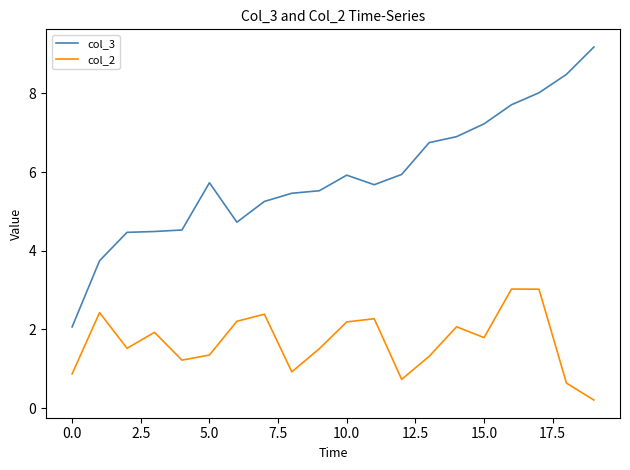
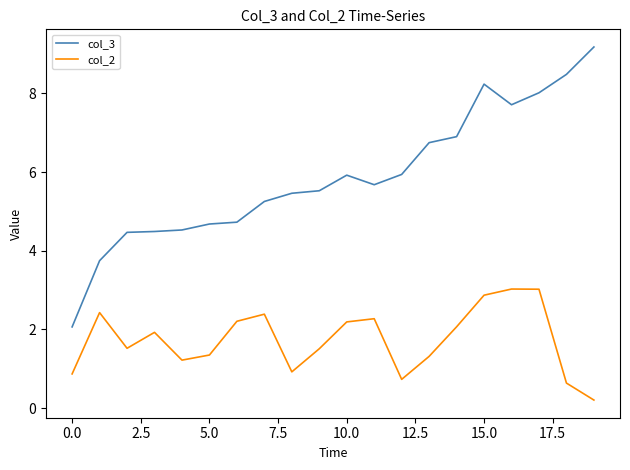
col_3, 5.0: 5.7 -> 4.7
col_3, 15.0: 7.2 -> 8.2
col_2, 15.0: 1.8 -> 2.9
